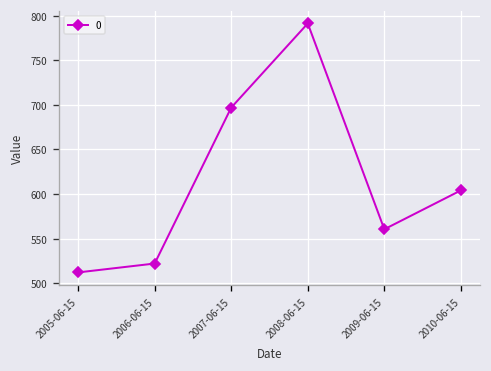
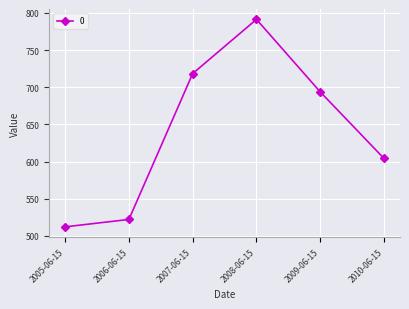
2007-06-15: 700 -> 720
2009-06-15: 560 -> 690
